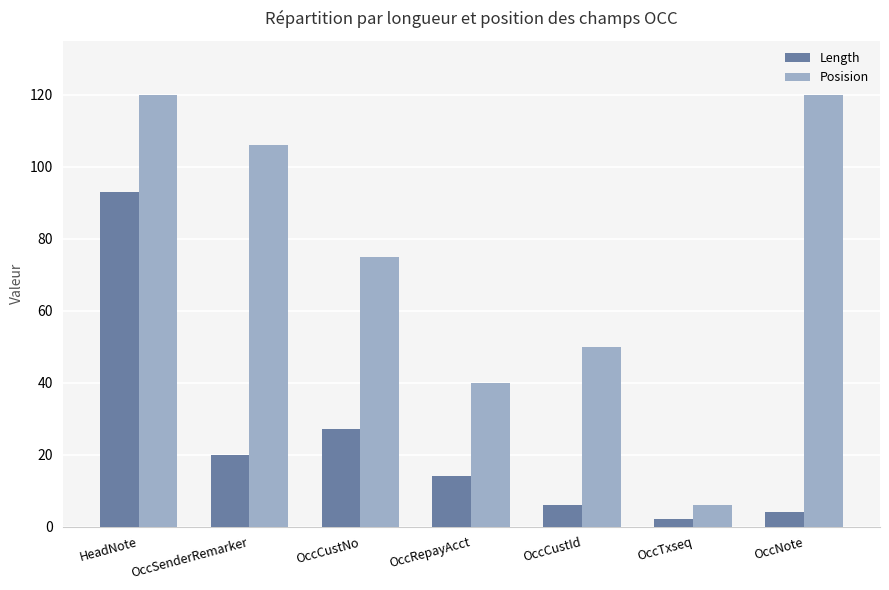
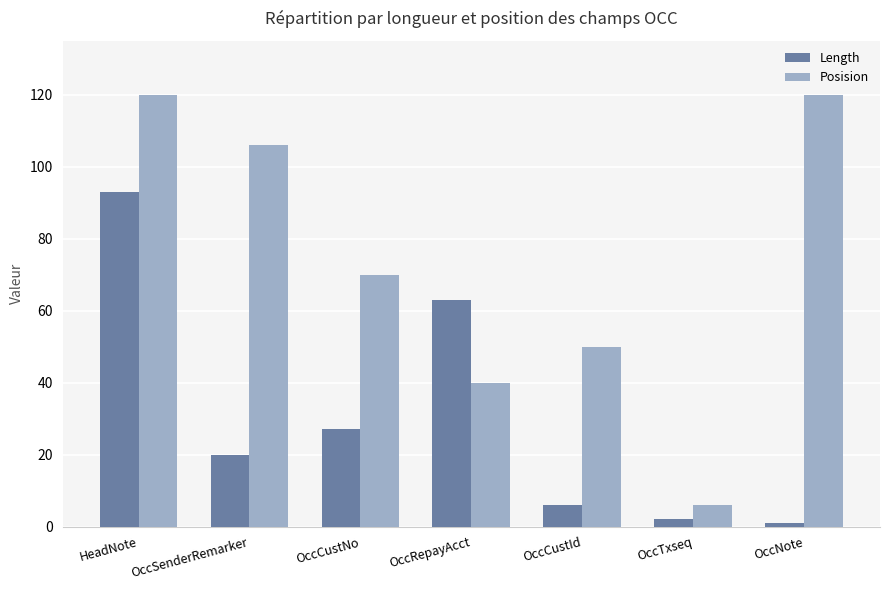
Posision, OccCustNo: 75 -> 70
Length, OccRepayAcct: 14 -> 63
Length, OccNote: 4 -> 1
